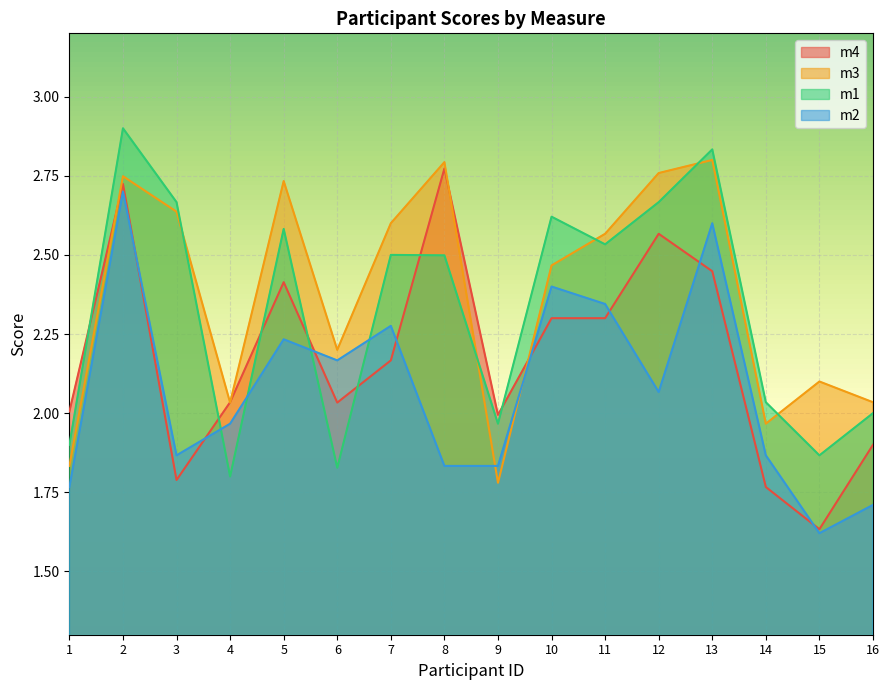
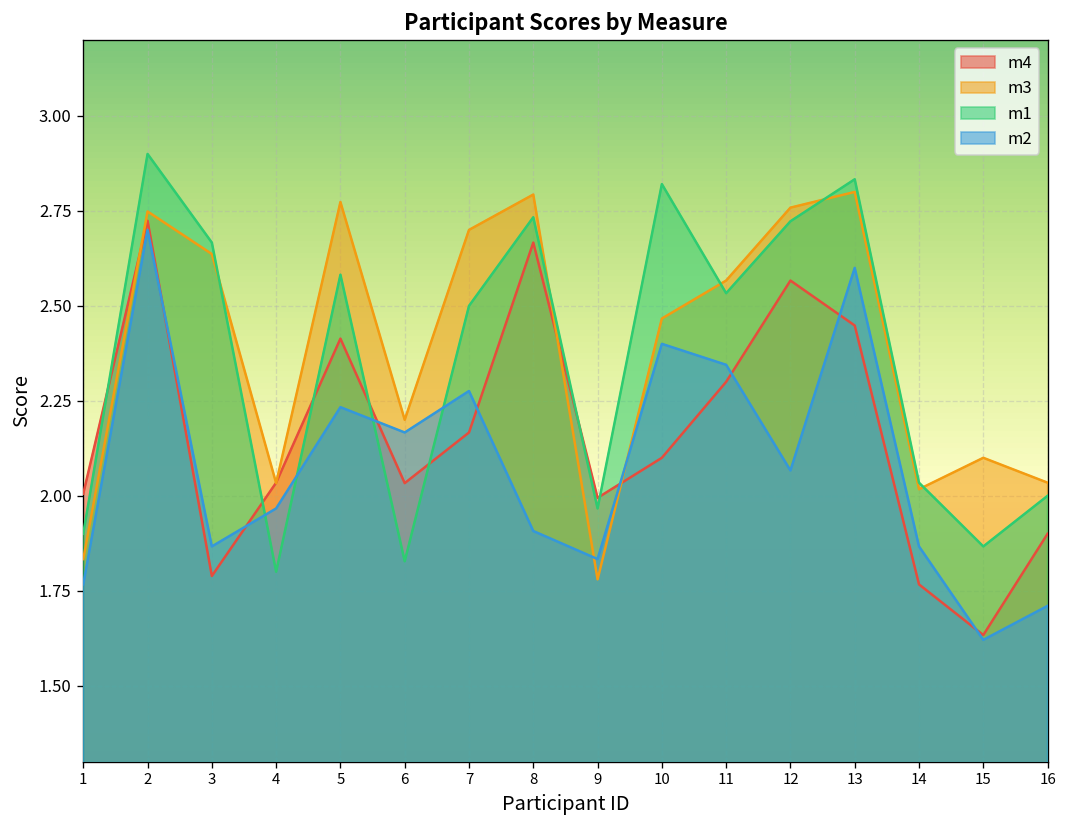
m3, 5: 2.73 -> 2.77
m3, 7: 2.6 -> 2.7
m4, 8: 2.77 -> 2.67
m1, 8: 2.50 -> 2.73
m2, 8: 1.83 -> 1.91
m4, 10: 2.3 -> 2.1
m1, 10: 2.62 -> 2.82
m1, 12: 2.67 -> 2.72
m3, 14: 1.97 -> 2.02
